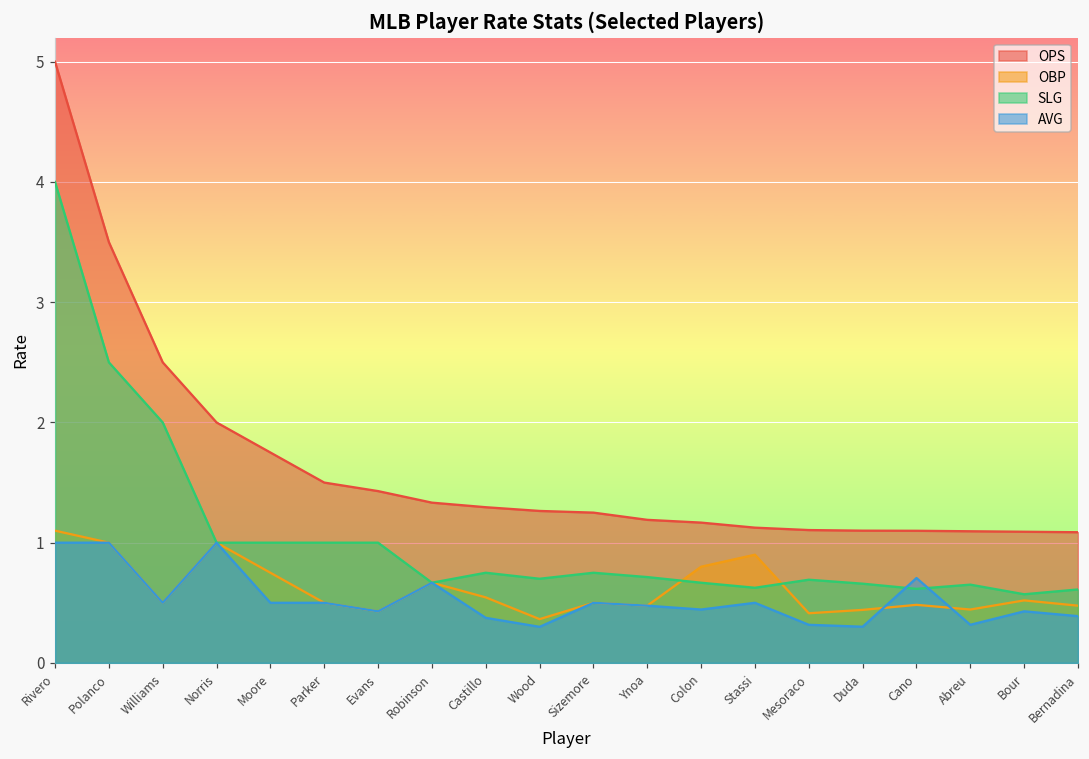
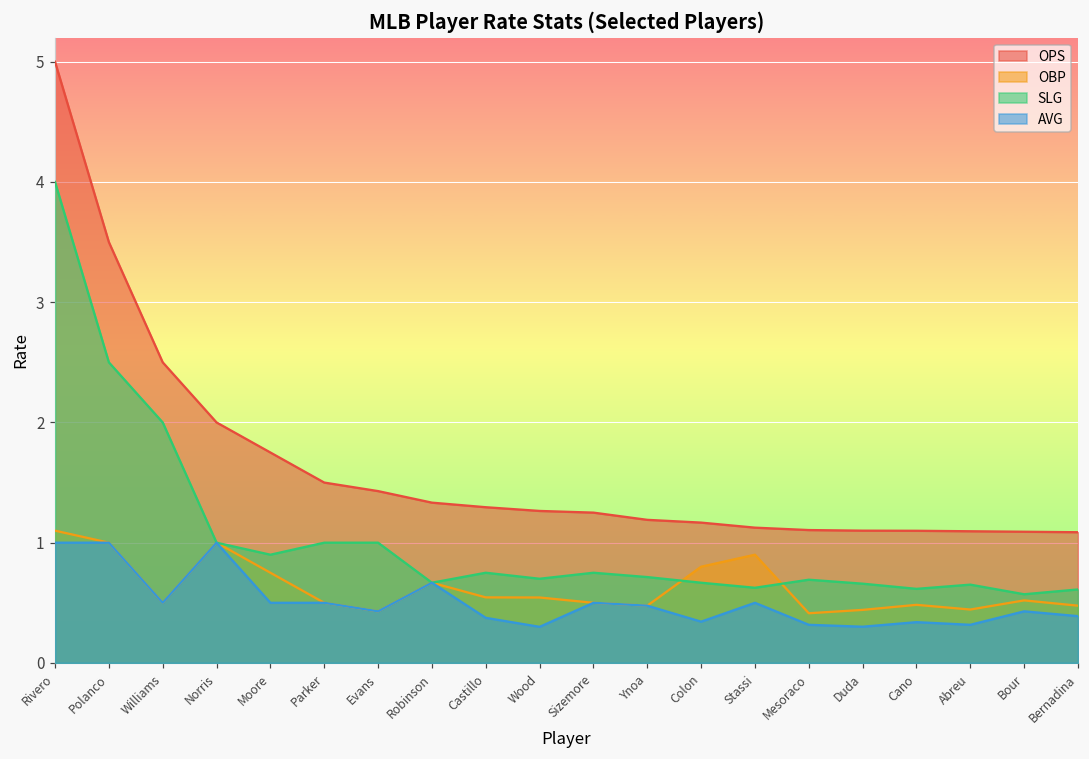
SLG, Moore: 1.0 -> 0.9
OBP, Wood: 0.36 -> 0.54
AVG, Colon: 0.44 -> 0.34
AVG, Cano: 0.71 -> 0.34
